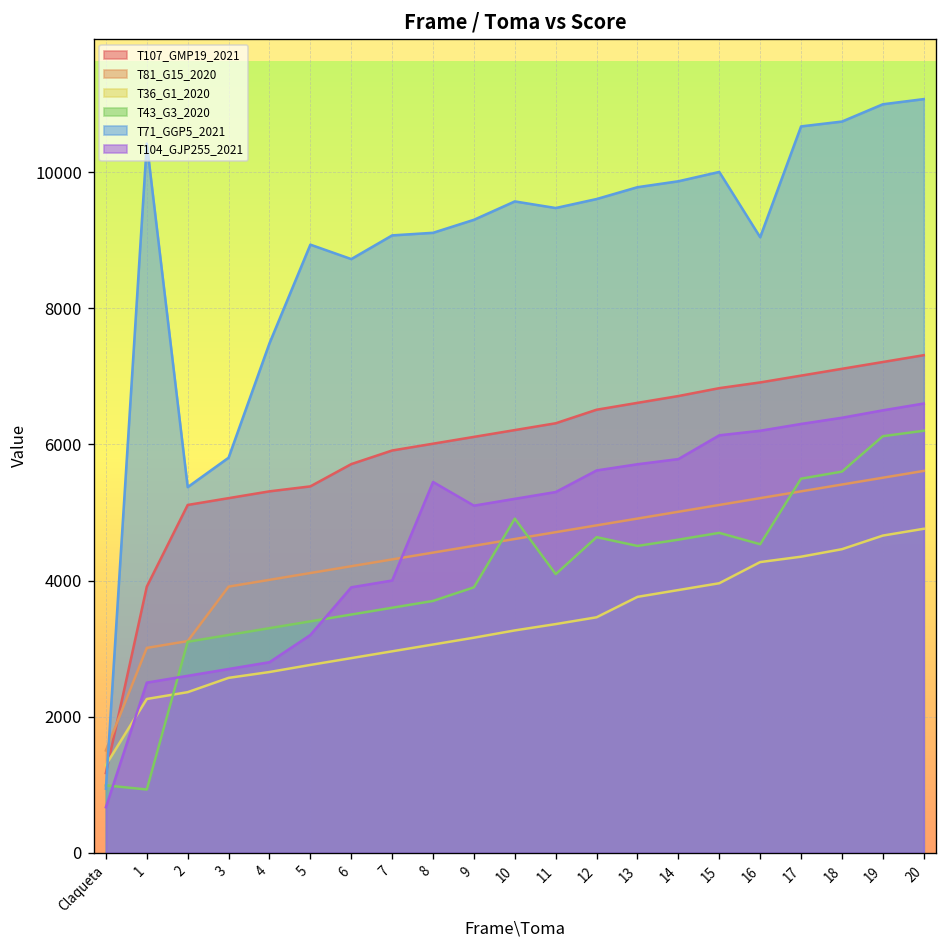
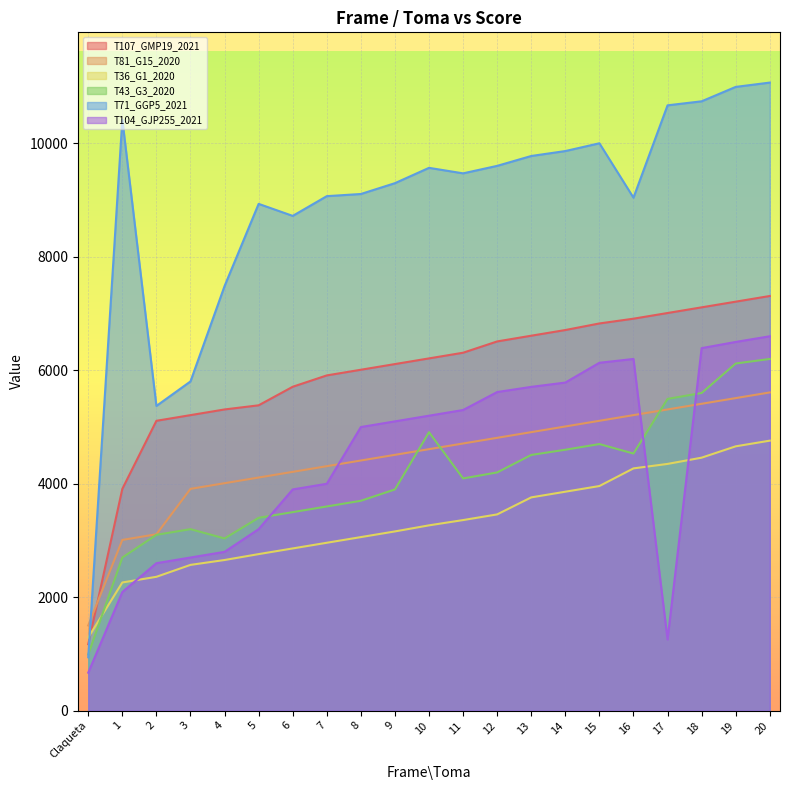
T43_G3_2020, 1: 900 -> 2700
T104_GJP255_2021, 1: 2500 -> 2100
T43_G3_2020, 4: 3300 -> 3000
T104_GJP255_2021, 8: 5400 -> 5000
T43_G3_2020, 12: 4600 -> 4200
T104_GJP255_2021, 17: 6300 -> 1300
